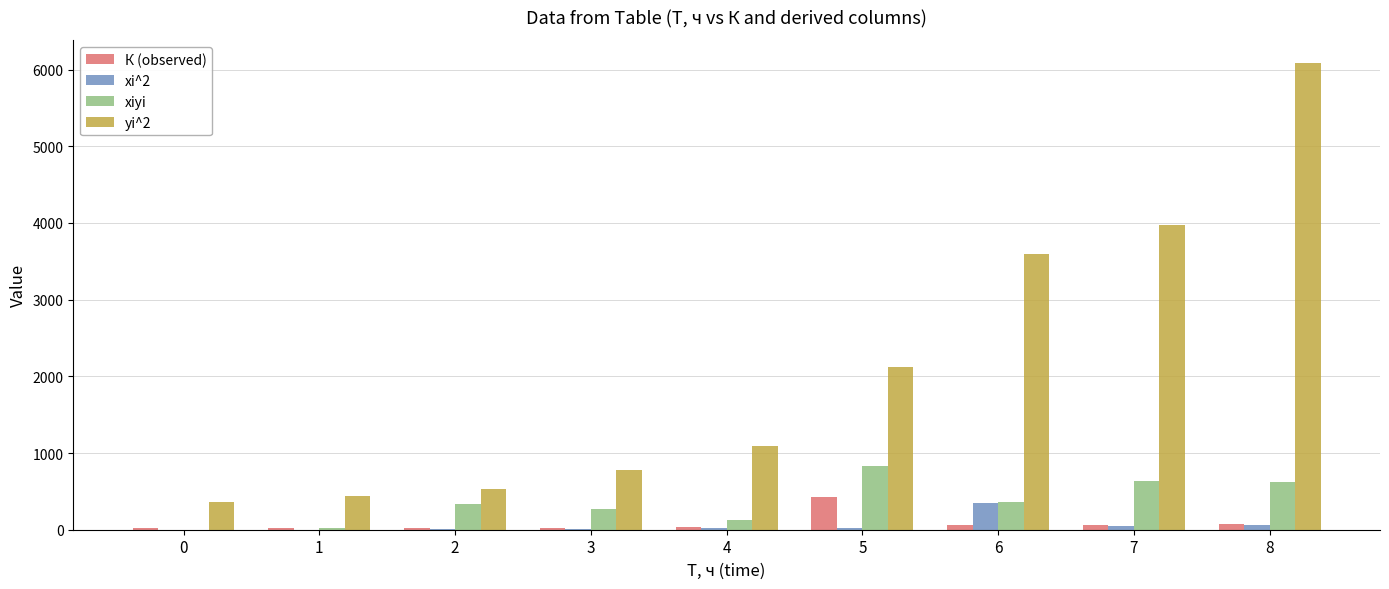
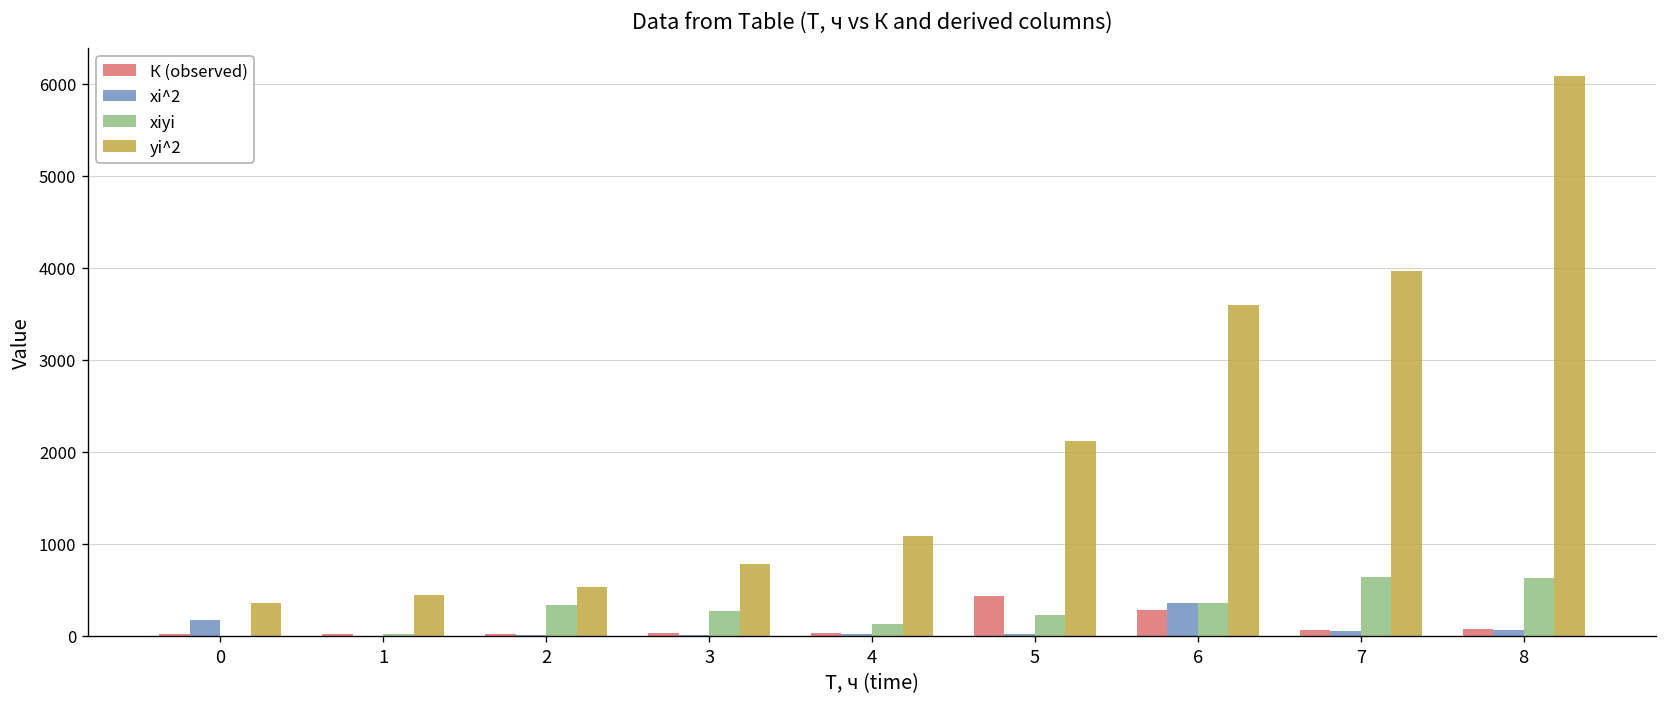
xi^2, 0: 0 -> 200
xiyi, 5: 800 -> 200
К (observed), 6: 100 -> 300
